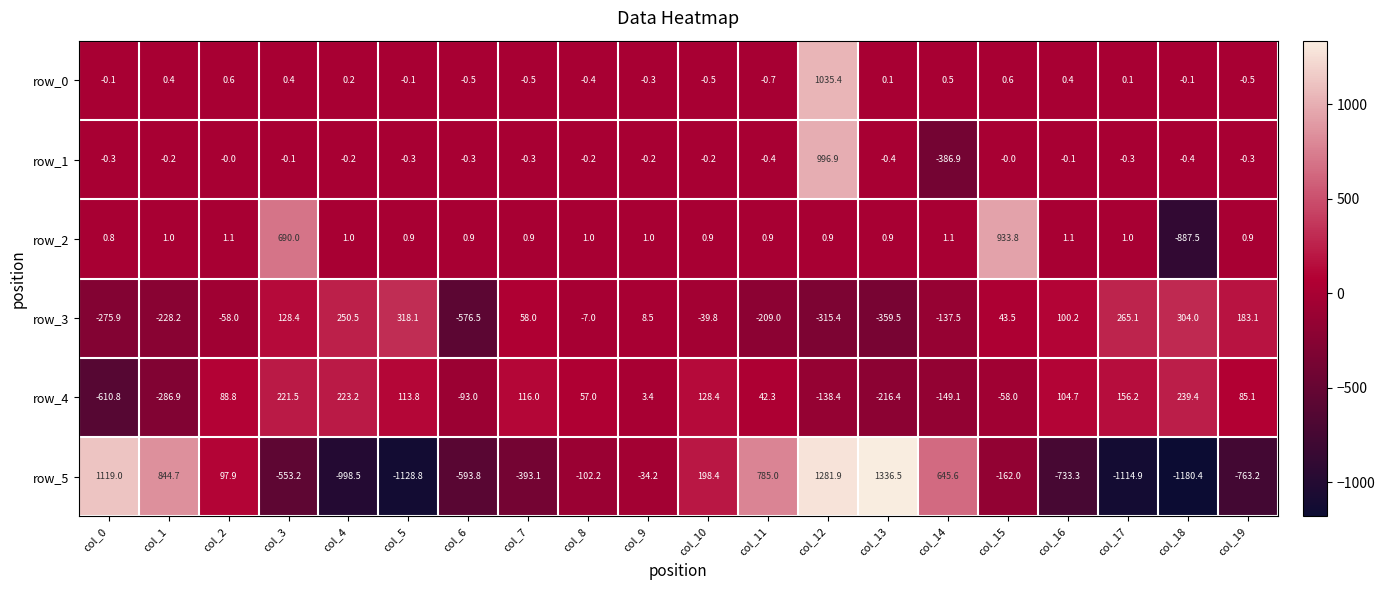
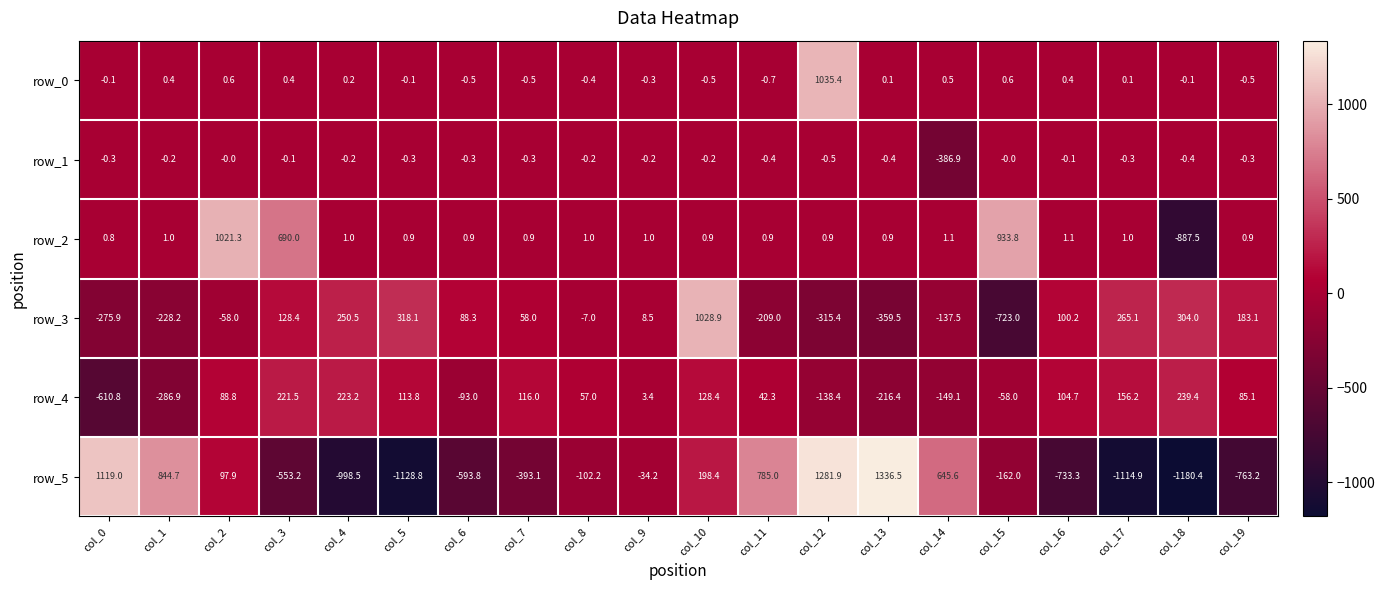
row_1, col_12: 996.9 -> -0.5
row_2, col_2: 1.1 -> 1021.3
row_3, col_6: -576.5 -> 88.3
row_3, col_10: -39.8 -> 1028.9
row_3, col_15: 43.5 -> -723.0
